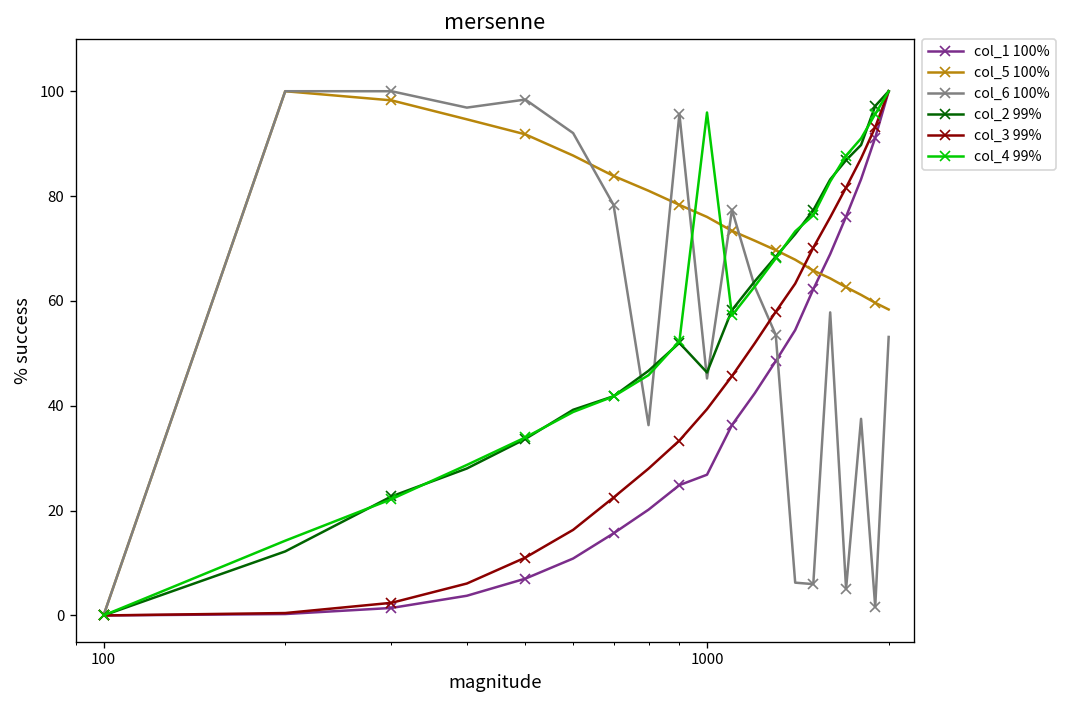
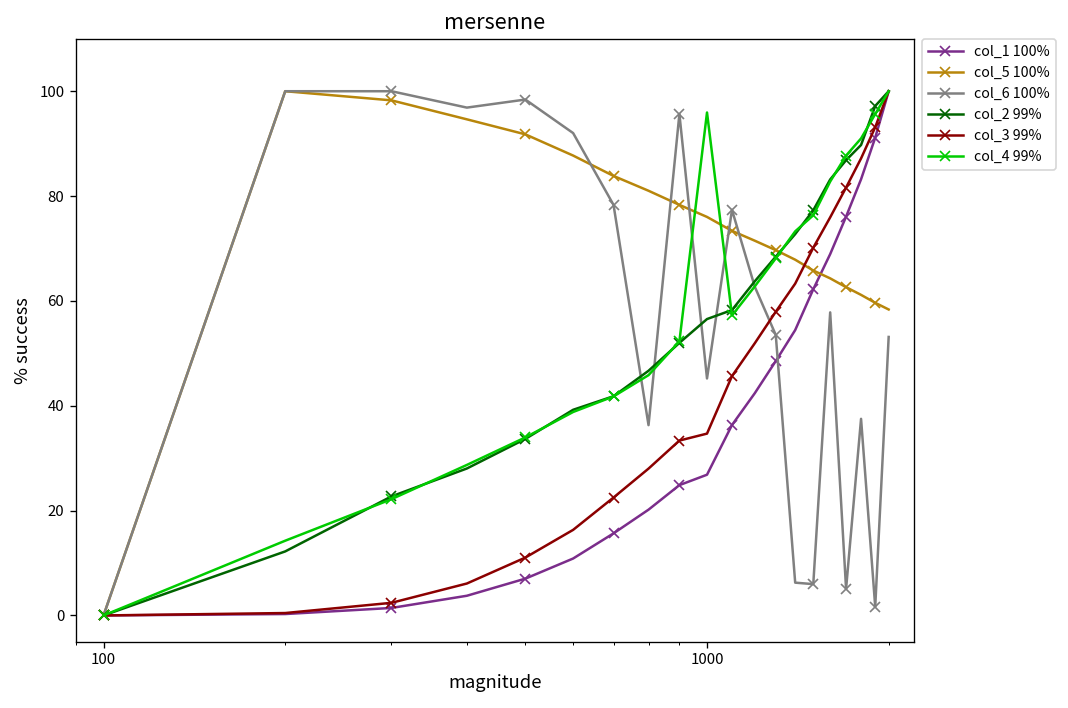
col_2 99%, 1000: 46 -> 57
col_3 99%, 1000: 39 -> 35
